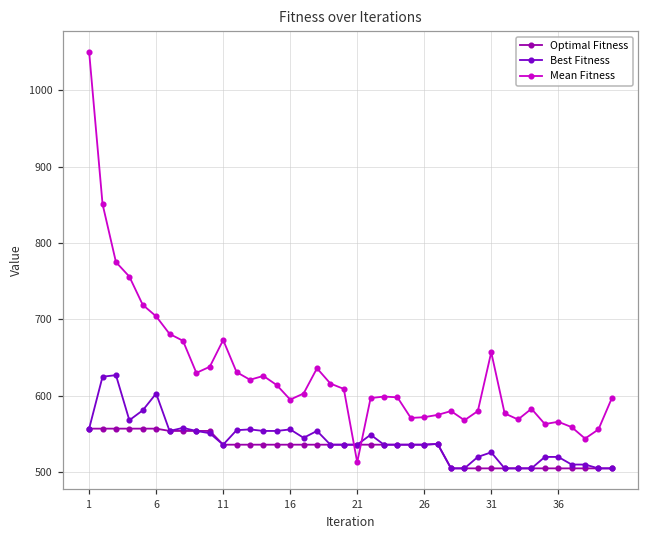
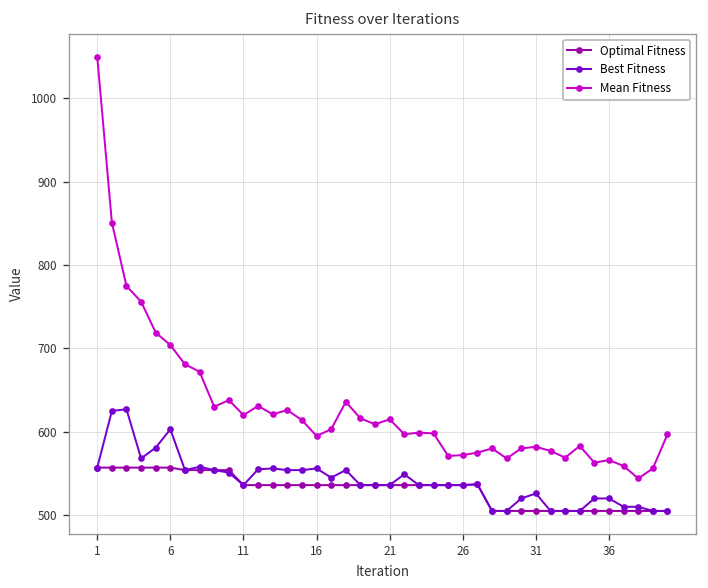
Mean Fitness, 11: 670 -> 620
Mean Fitness, 21: 510 -> 620
Mean Fitness, 31: 660 -> 580
